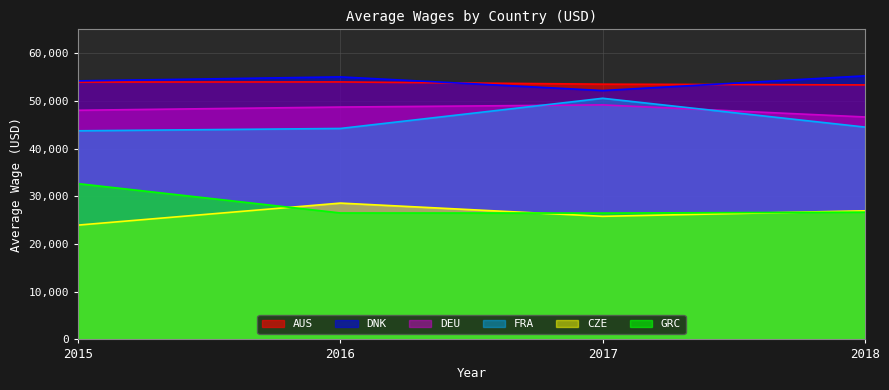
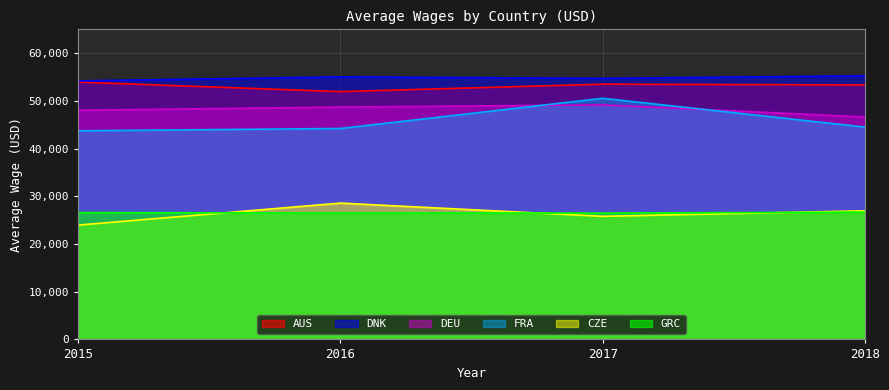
GRC, 2015: 33,000 -> 27,000
AUS, 2016: 54,000 -> 52,000
DNK, 2017: 52,000 -> 55,000
